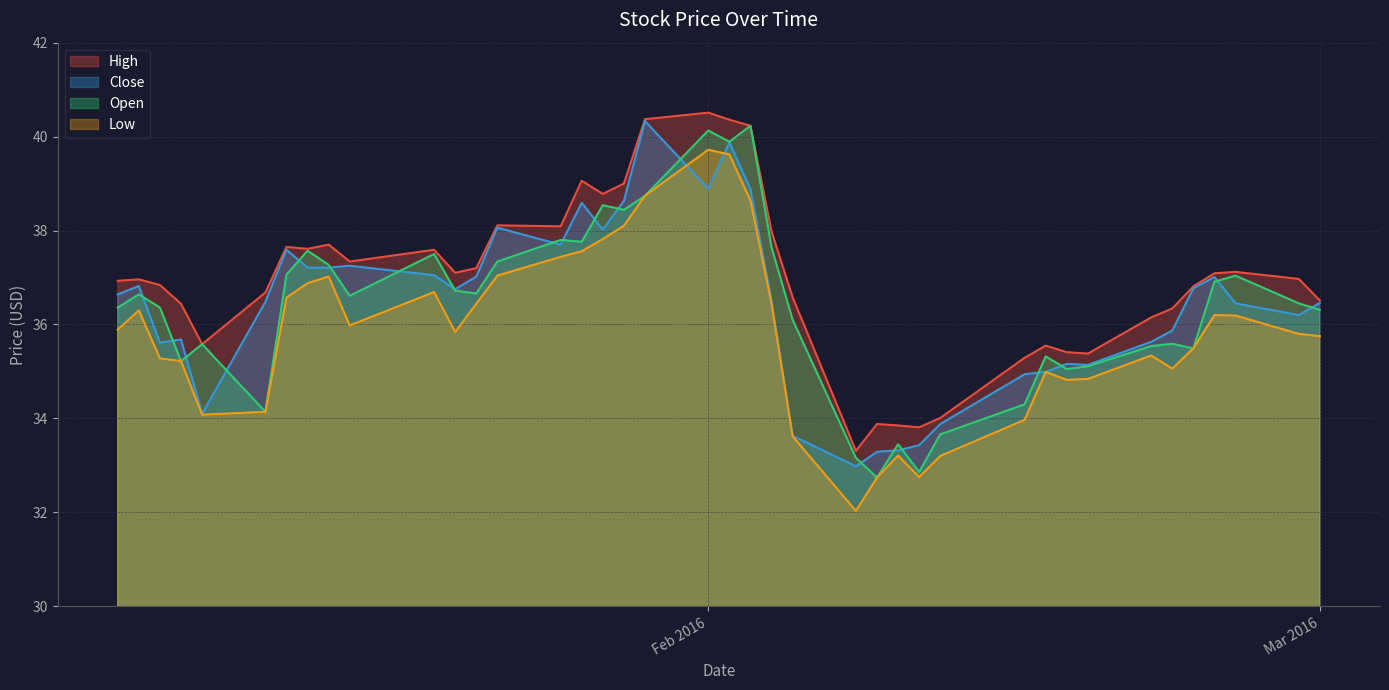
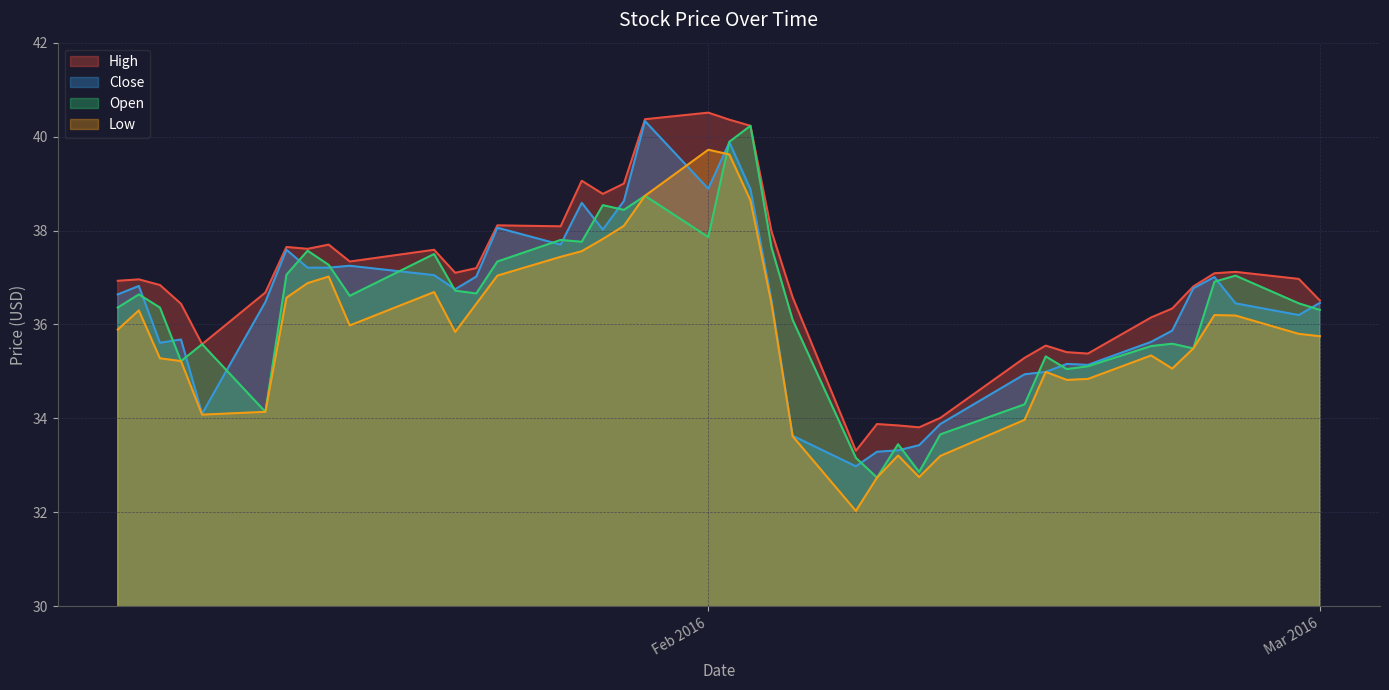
Open, Feb 2016: 40.1 -> 37.9
